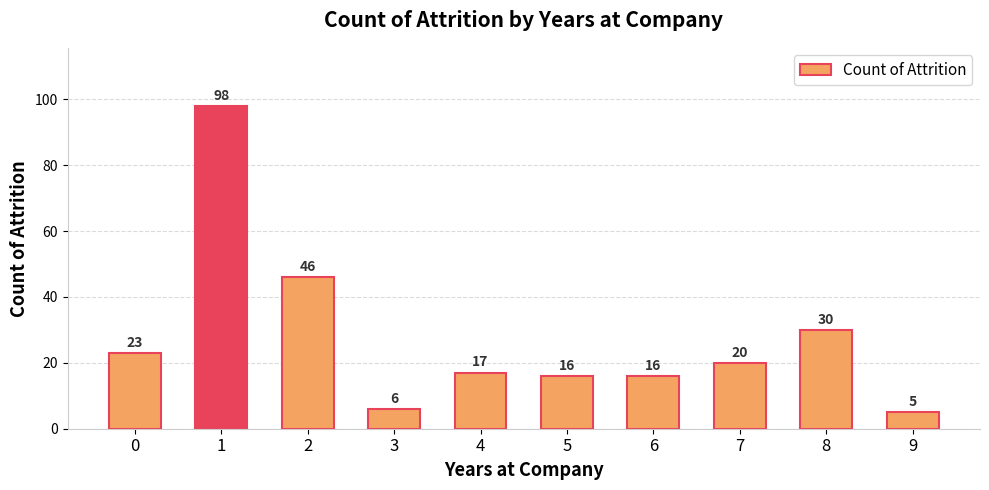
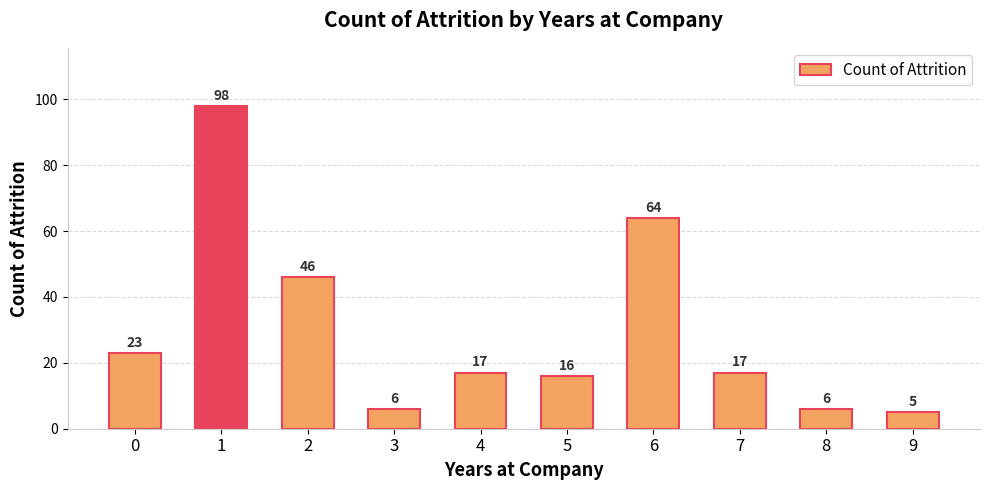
6: 16 -> 64
7: 20 -> 17
8: 30 -> 6
